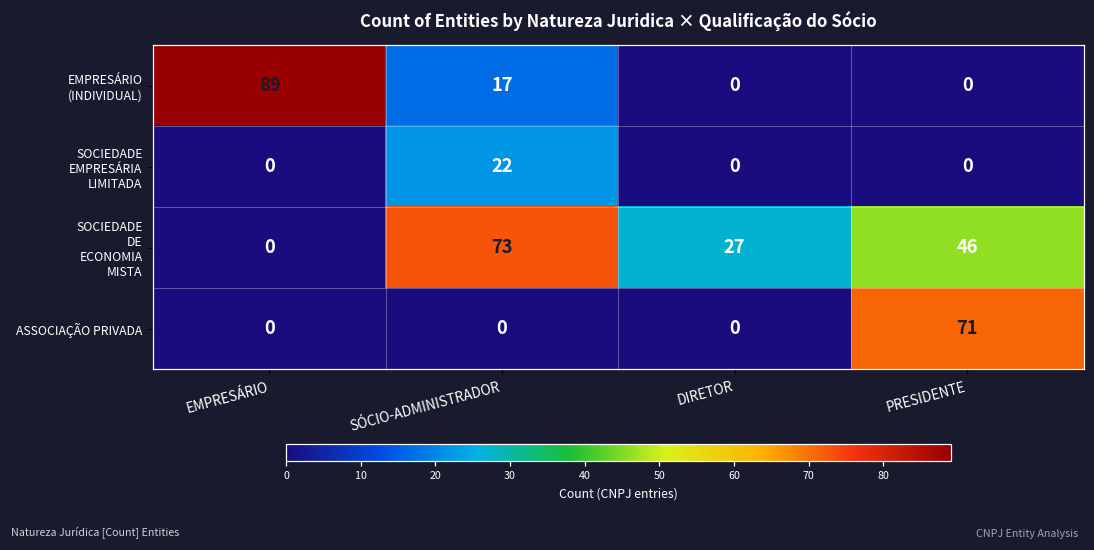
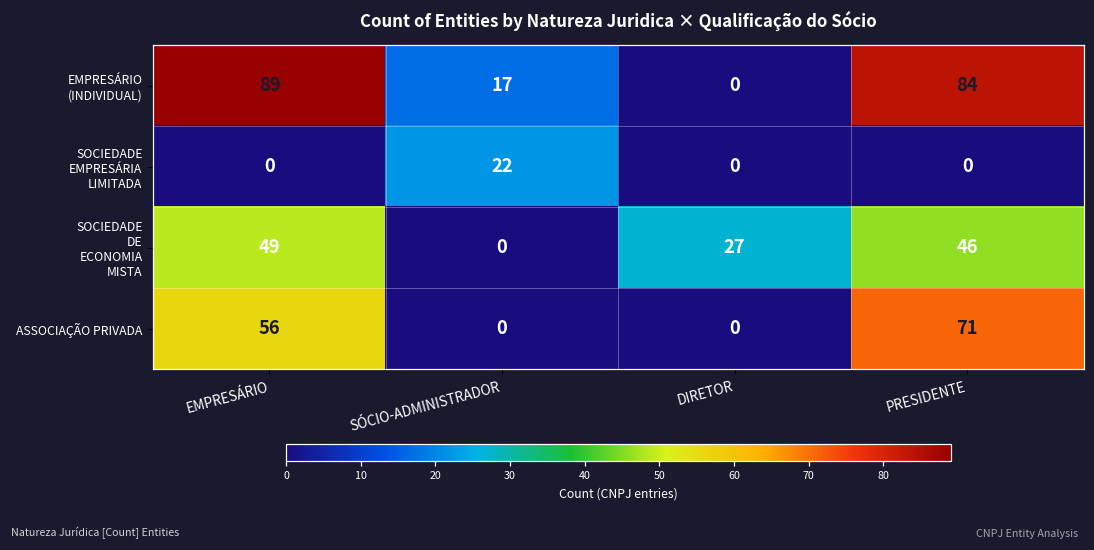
EMPRESÁRIO (INDIVIDUAL), PRESIDENTE: 0 -> 84
SOCIEDADE DE ECONOMIA MISTA, EMPRESÁRIO: 0 -> 49
SOCIEDADE DE ECONOMIA MISTA, SÓCIO-ADMINISTRADOR: 73 -> 0
ASSOCIAÇÃO PRIVADA, EMPRESÁRIO: 0 -> 56
